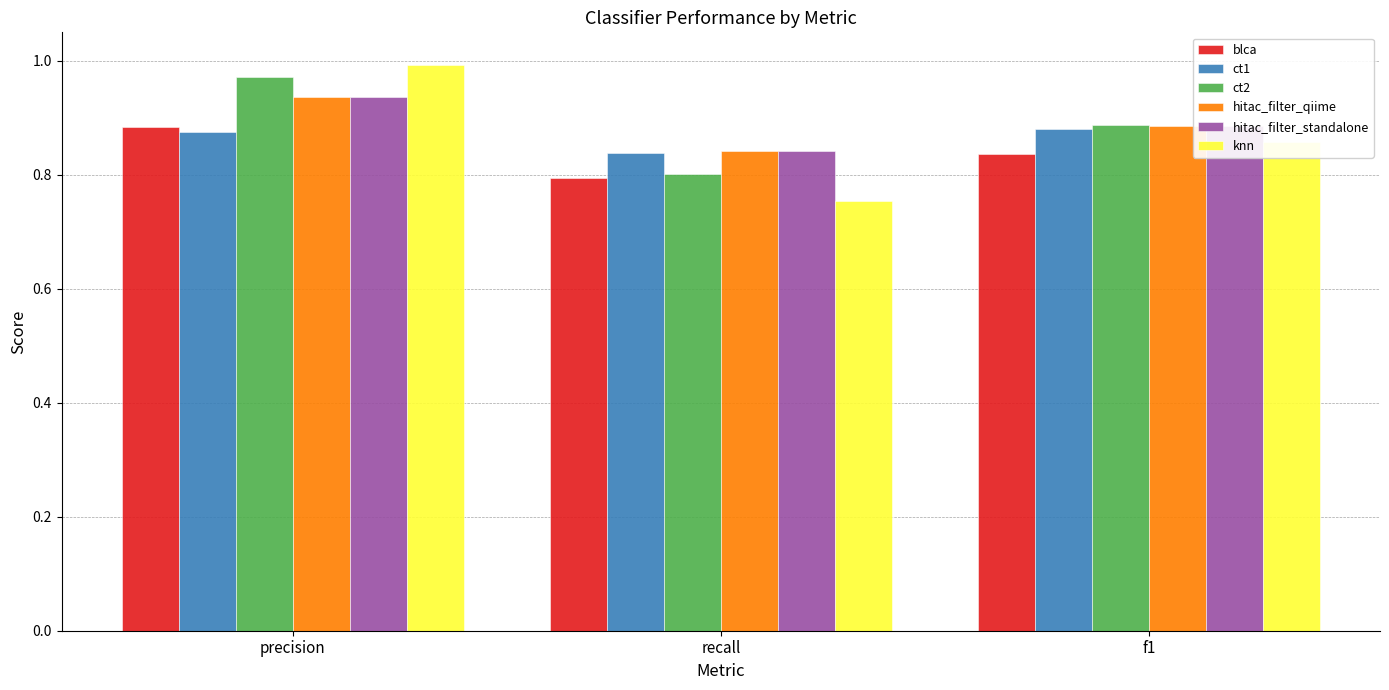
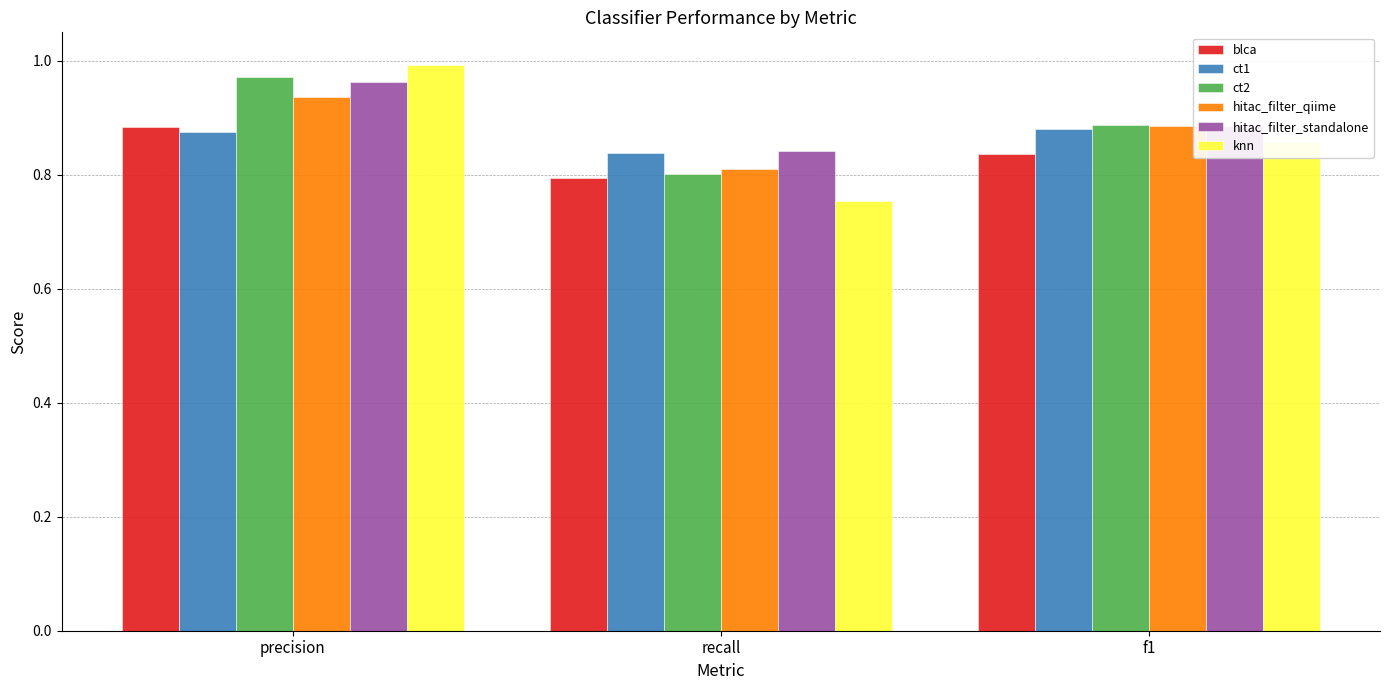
hitac_filter_standalone, precision: 0.94 -> 0.96
hitac_filter_qiime, recall: 0.84 -> 0.81
